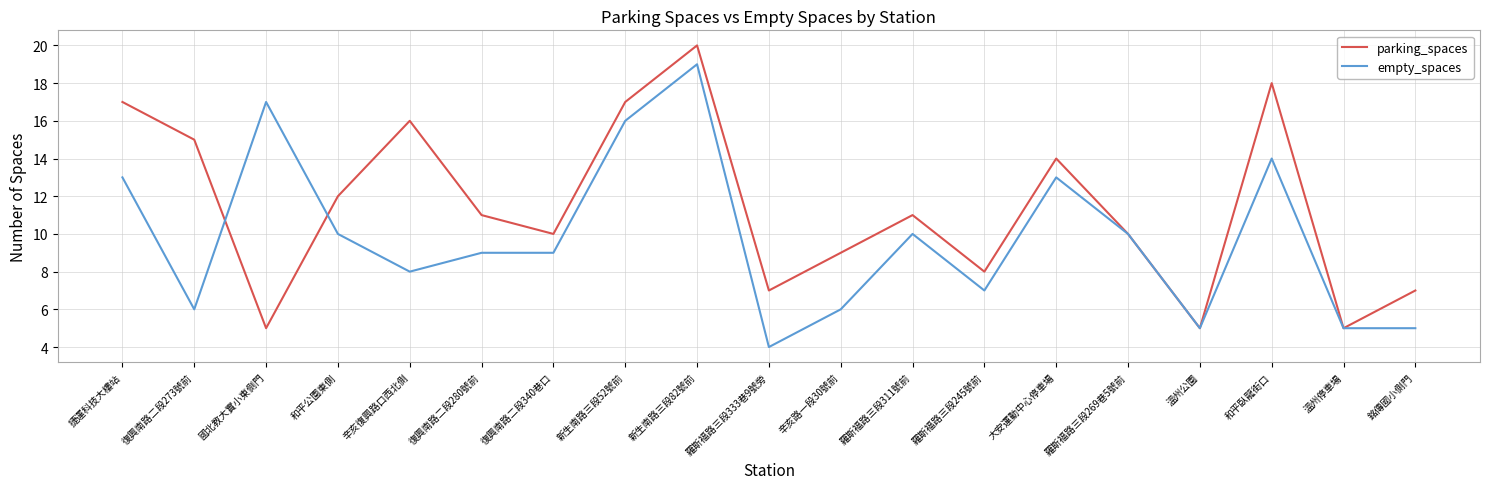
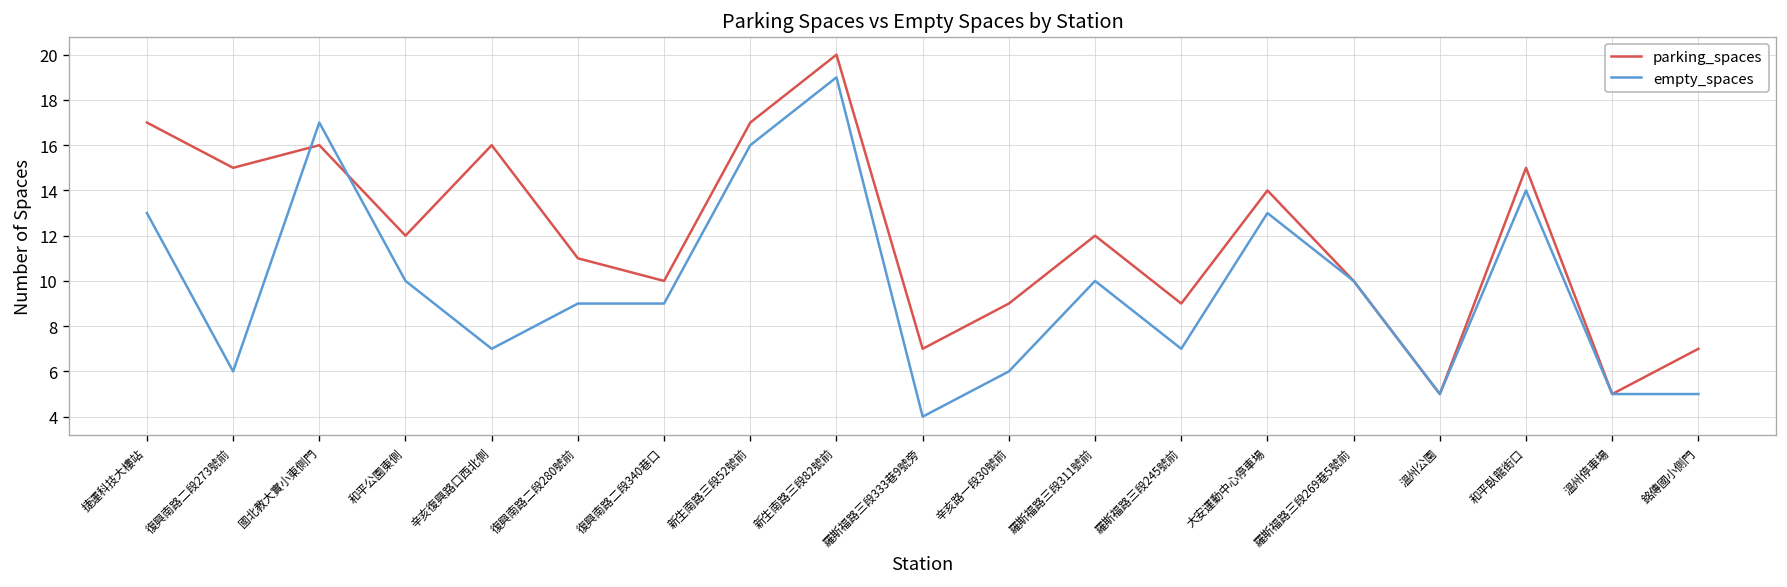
parking_spaces, 國北教大實小東側門: 5 -> 16
empty_spaces, 辛亥復興路口西北側: 8 -> 7
parking_spaces, 羅斯福路三段311號前: 11 -> 12
parking_spaces, 羅斯福路三段245號前: 8 -> 9
parking_spaces, 和平臥龍街口: 18 -> 15
